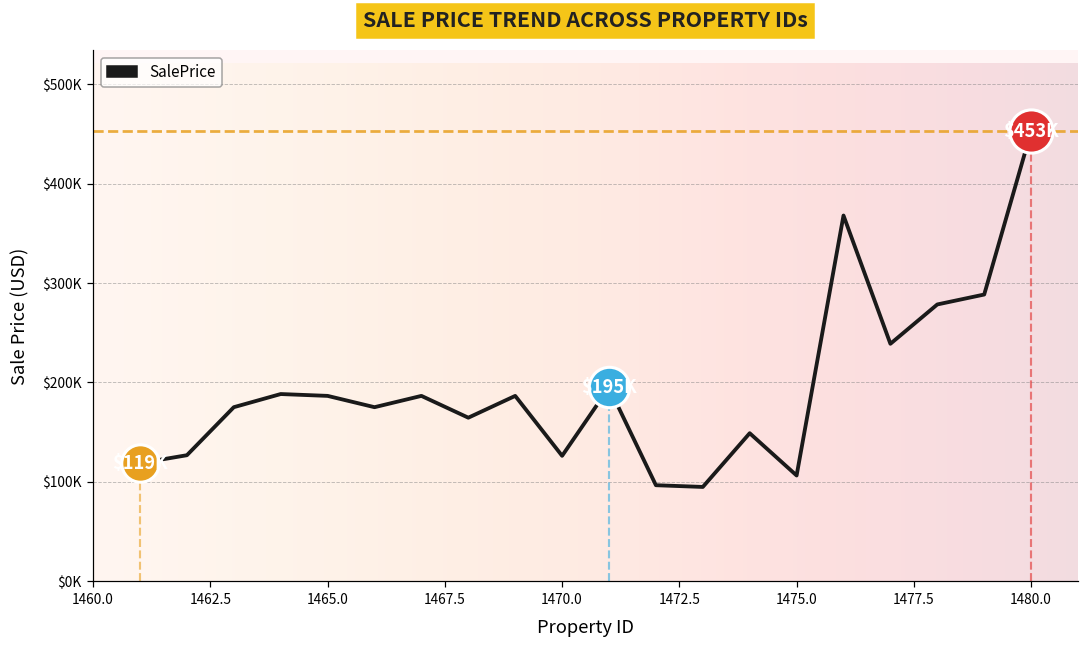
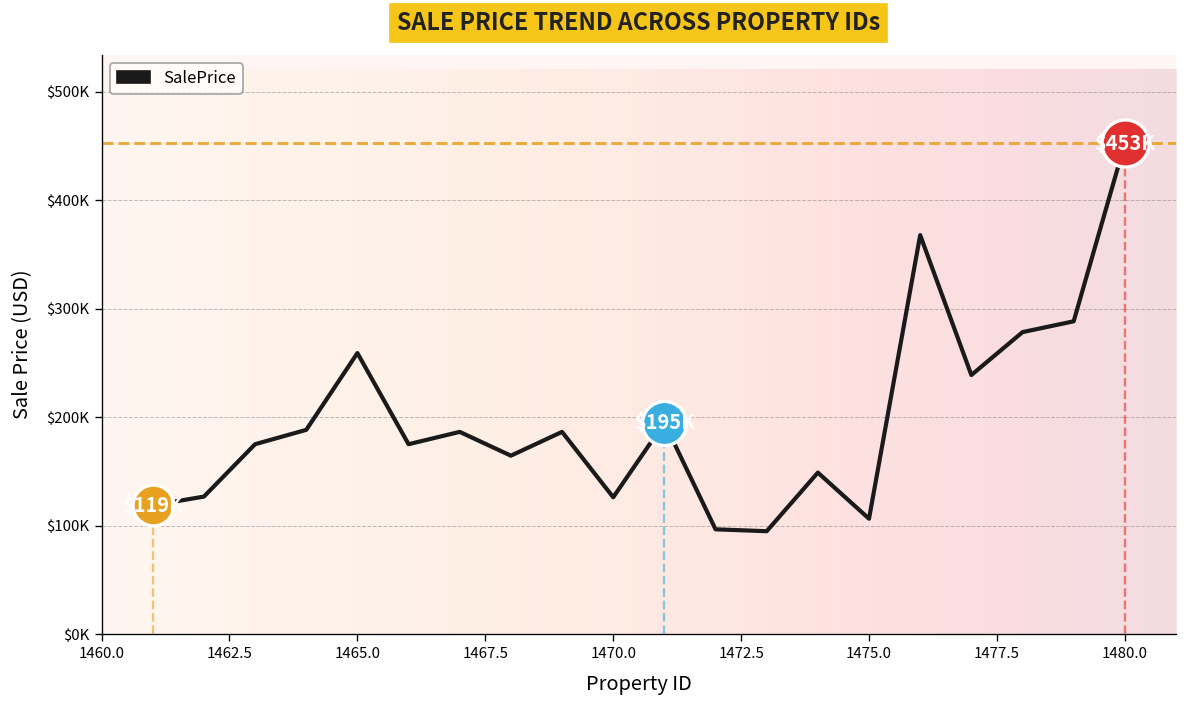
SalePrice, 1465.0: $190000 -> $260000
